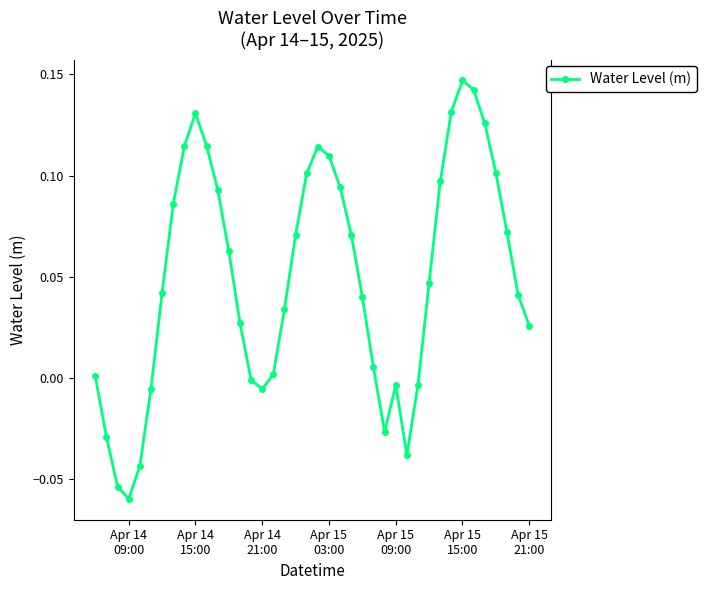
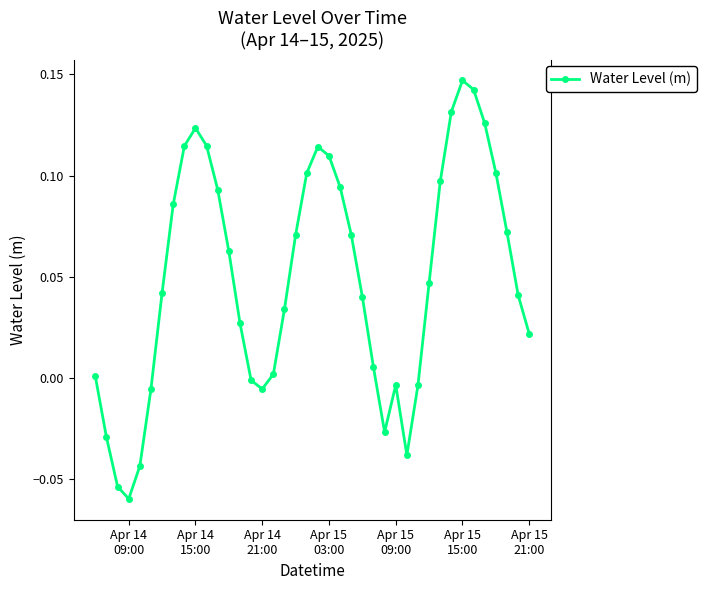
Apr 14 15:00: 0.131 -> 0.123
Apr 15 21:00: 0.026 -> 0.022
